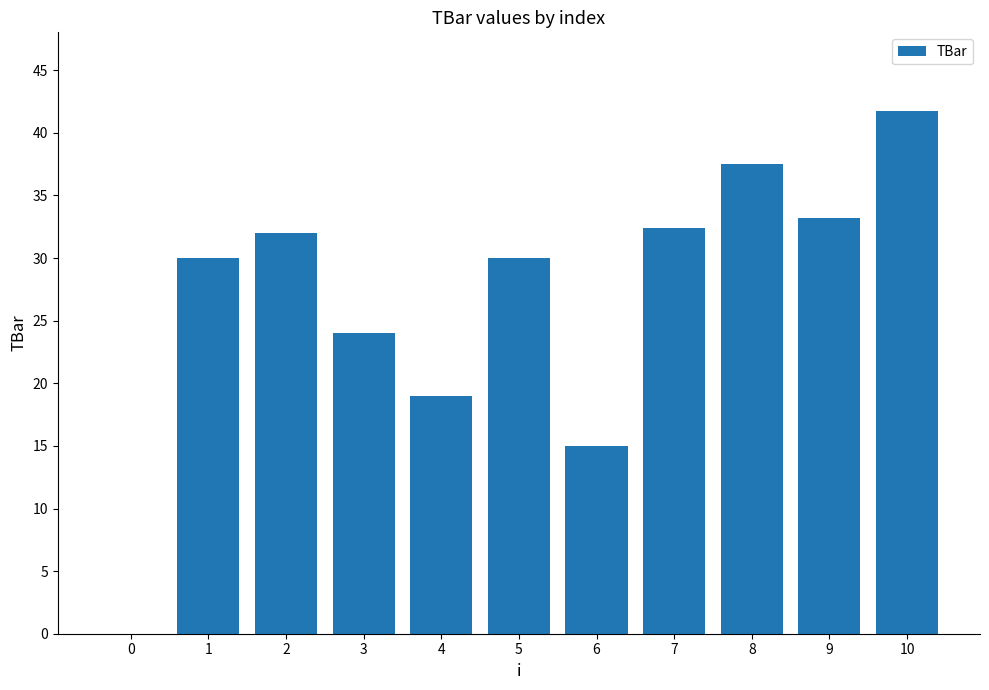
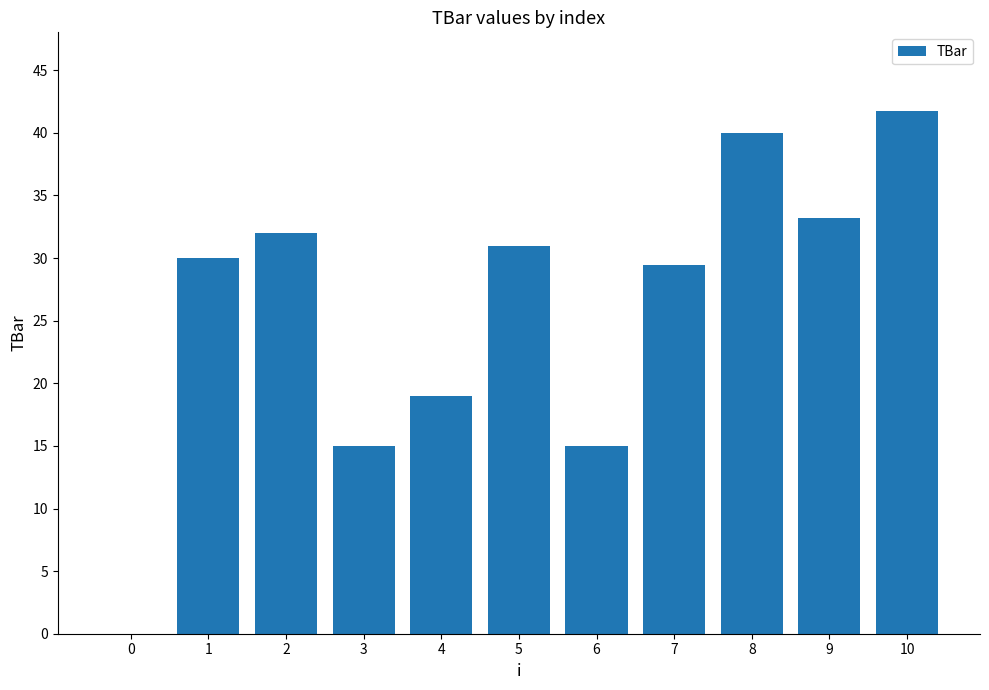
3: 24 -> 15
5: 30 -> 31
7: 32.4 -> 29.4
8: 37.5 -> 40.0
